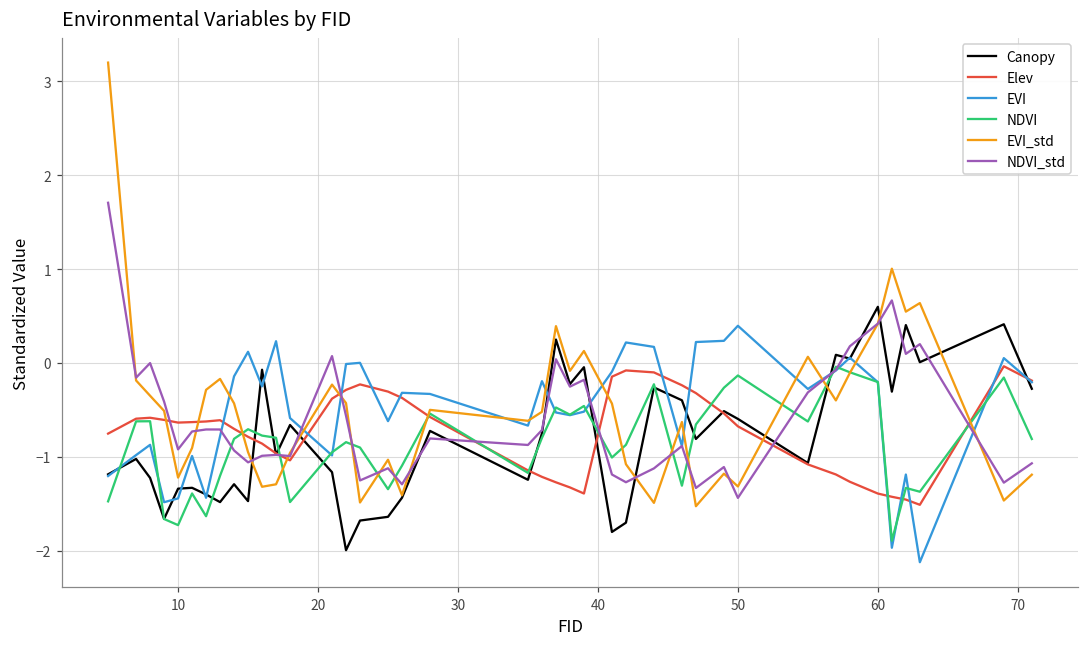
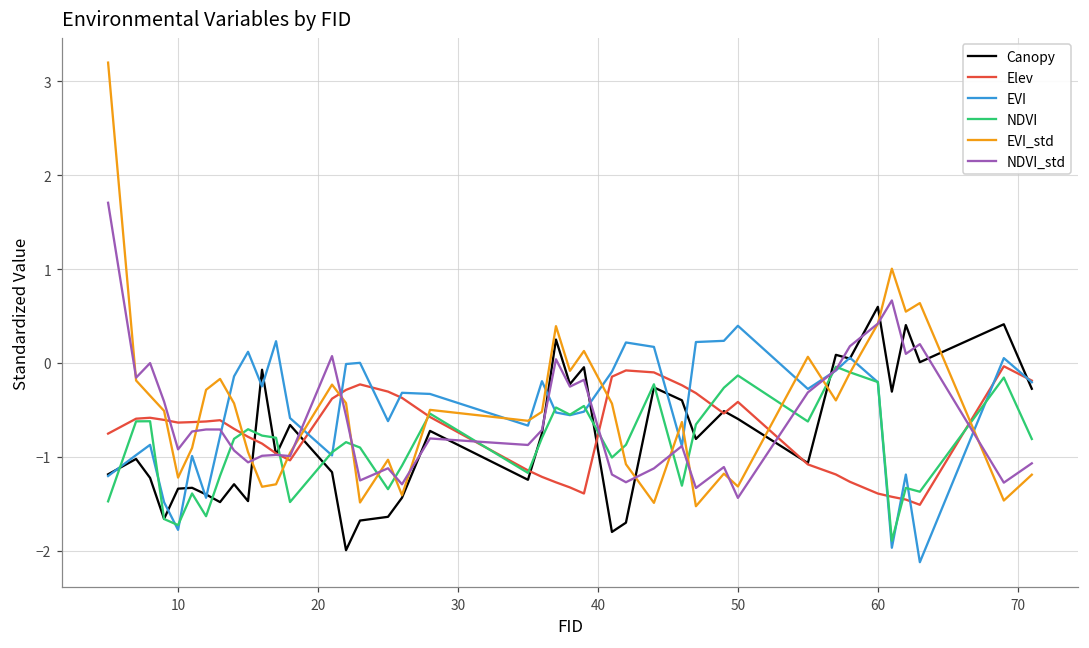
EVI, 10: -1.4 -> -1.8
Elev, 50: -0.7 -> -0.4
